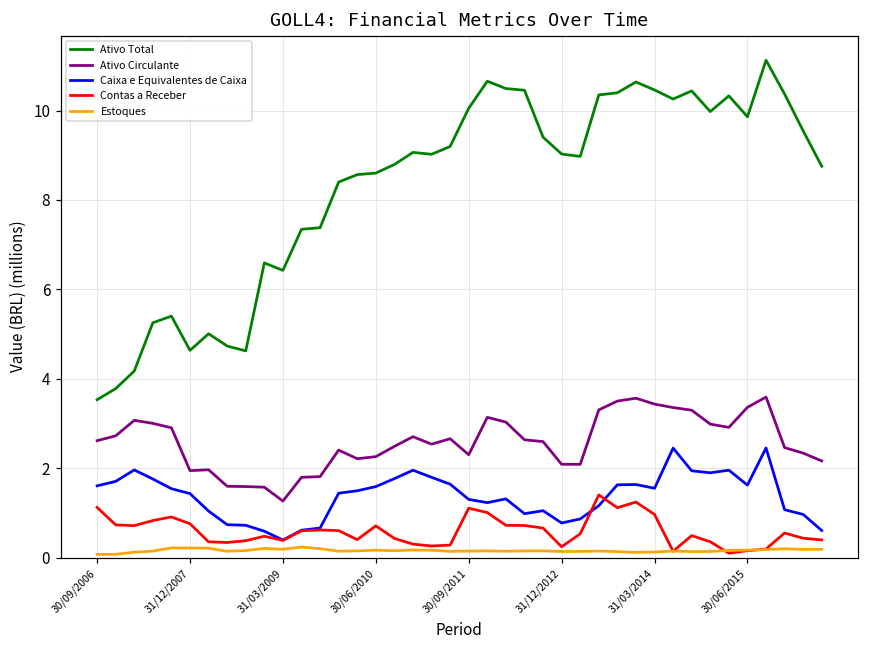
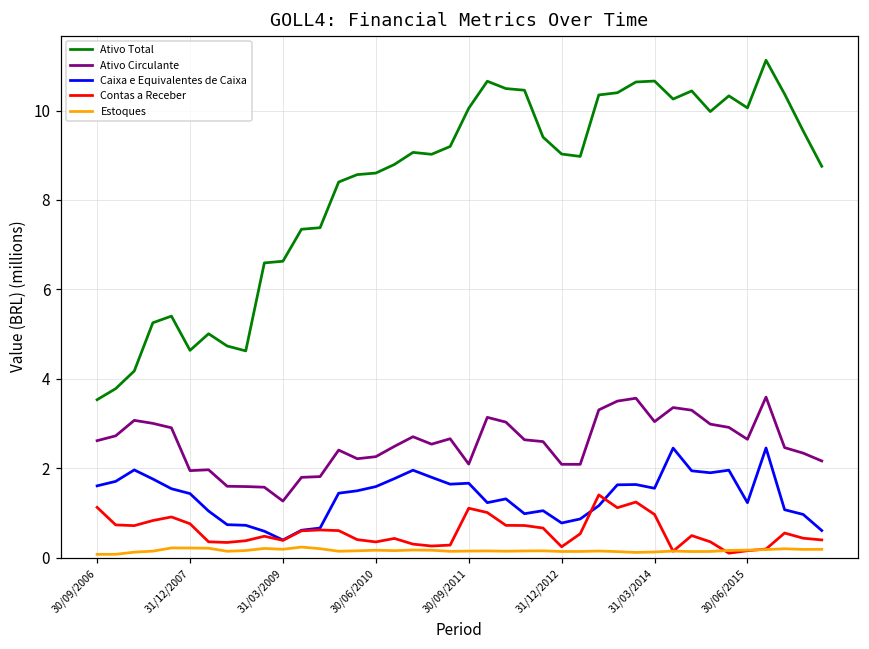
Ativo Total, 31/03/2009: 6.4 -> 6.6
Contas a Receber, 30/06/2010: 0.7 -> 0.4
Ativo Circulante, 30/09/2011: 2.3 -> 2.1
Caixa e Equivalentes de Caixa, 30/09/2011: 1.3 -> 1.7
Ativo Total, 31/03/2014: 10.5 -> 10.7
Ativo Circulante, 31/03/2014: 3.4 -> 3.0
Ativo Total, 30/06/2015: 9.9 -> 10.1
Ativo Circulante, 30/06/2015: 3.4 -> 2.6
Caixa e Equivalentes de Caixa, 30/06/2015: 1.6 -> 1.2
